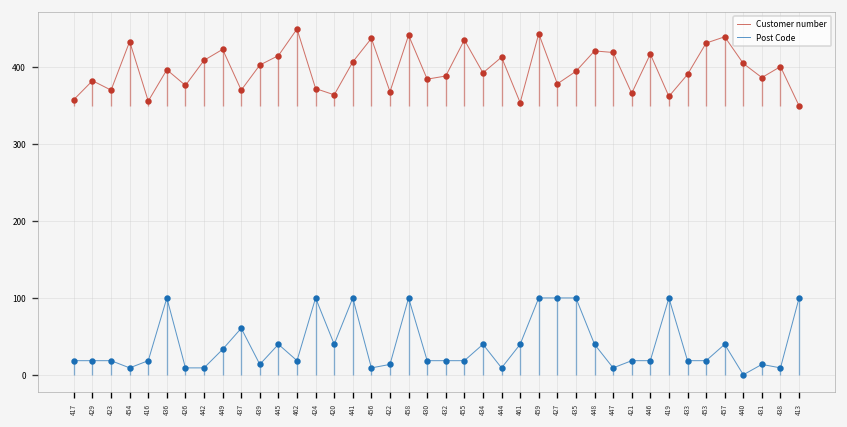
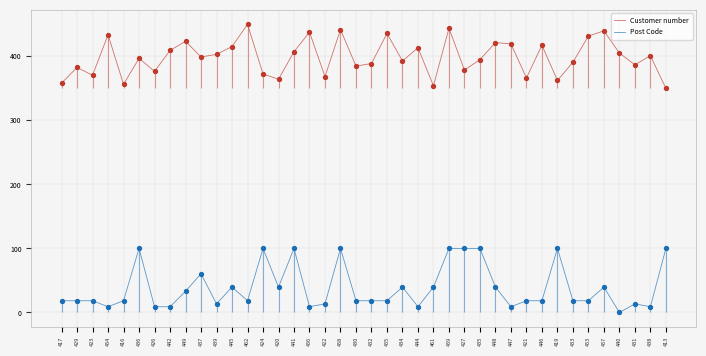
Customer number, 437: 370 -> 400
